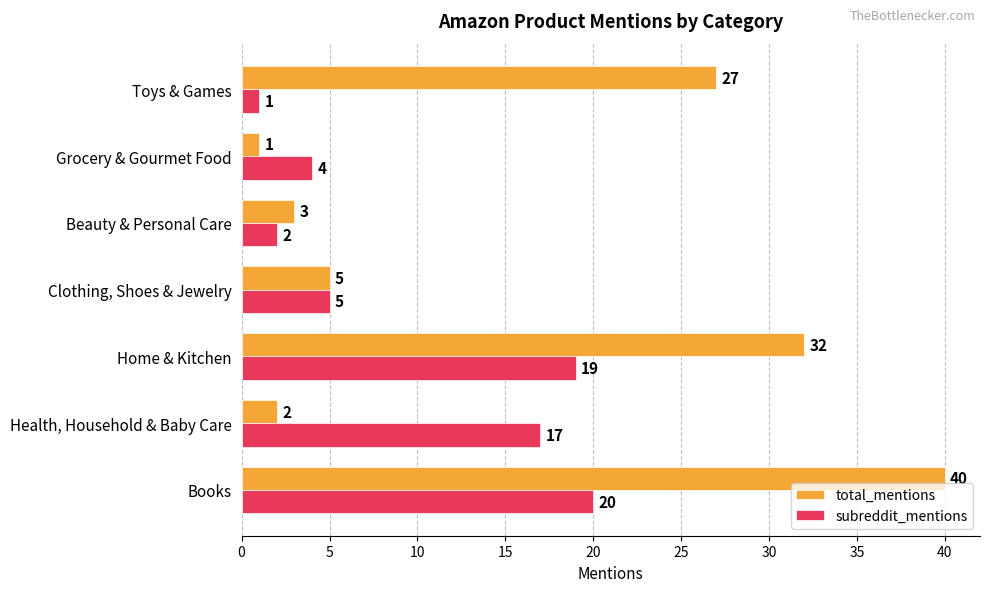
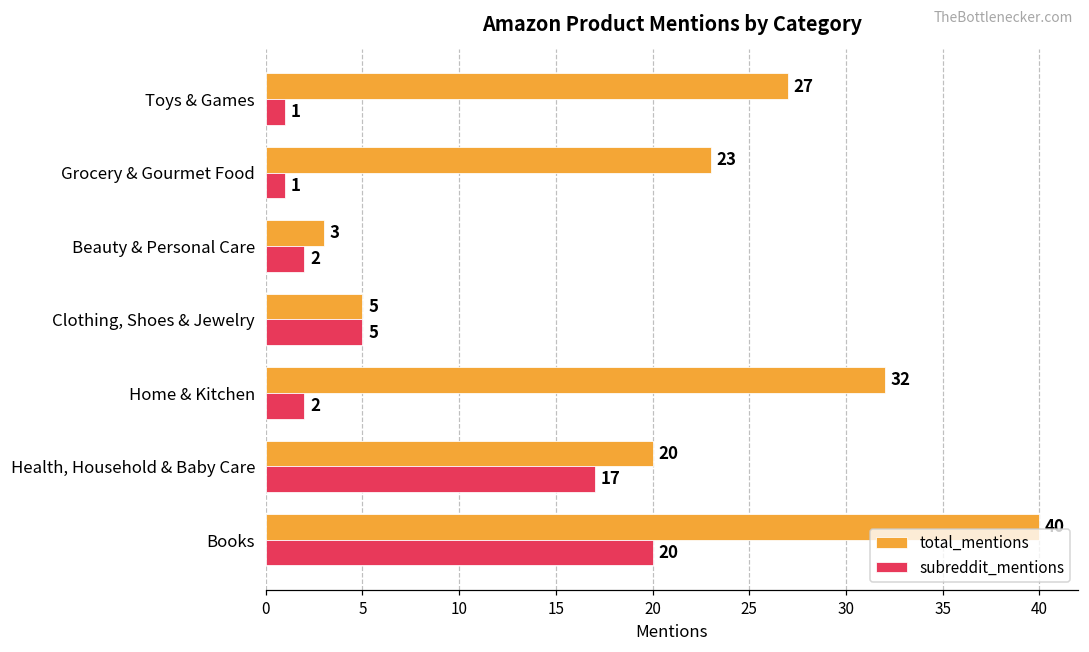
total_mentions, Grocery & Gourmet Food: 1 -> 23
subreddit_mentions, Grocery & Gourmet Food: 4 -> 1
subreddit_mentions, Home & Kitchen: 19 -> 2
total_mentions, Health, Household & Baby Care: 2 -> 20
